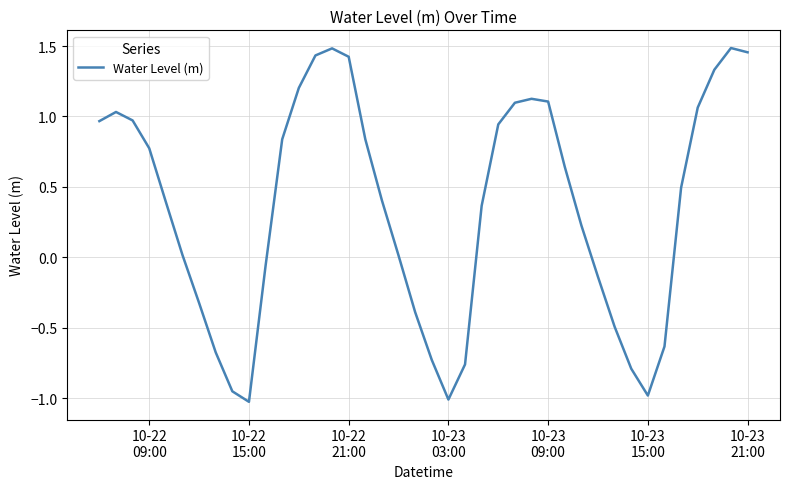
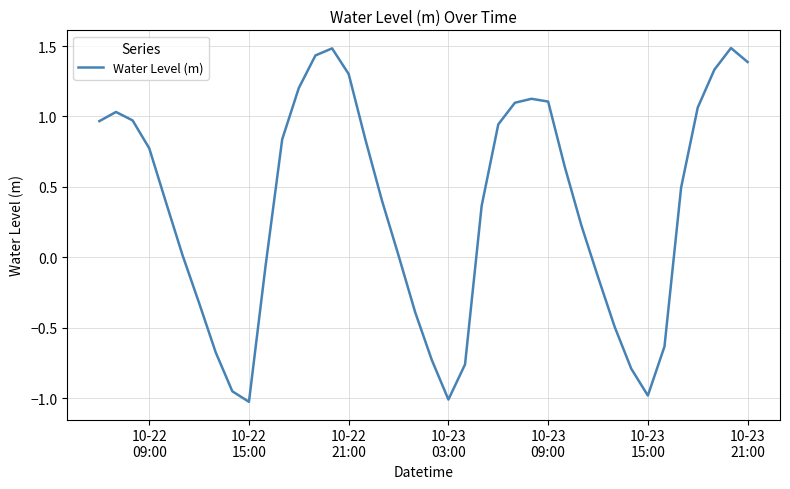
10-22 21:00: 1.42 -> 1.30
10-23 21:00: 1.46 -> 1.39
